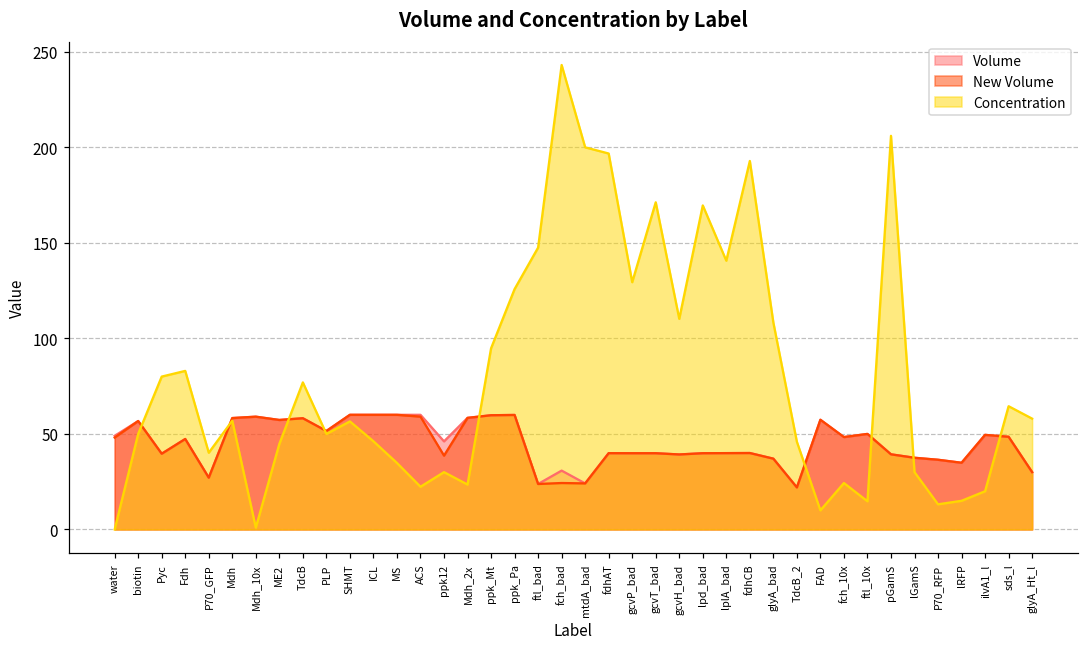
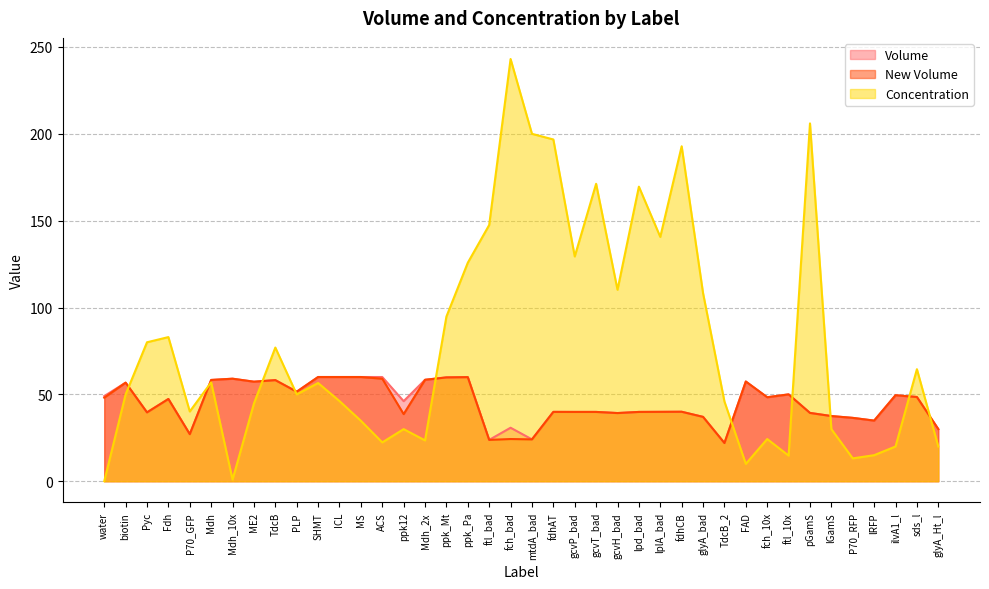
Concentration, glyA_Ht_l: 58 -> 20
